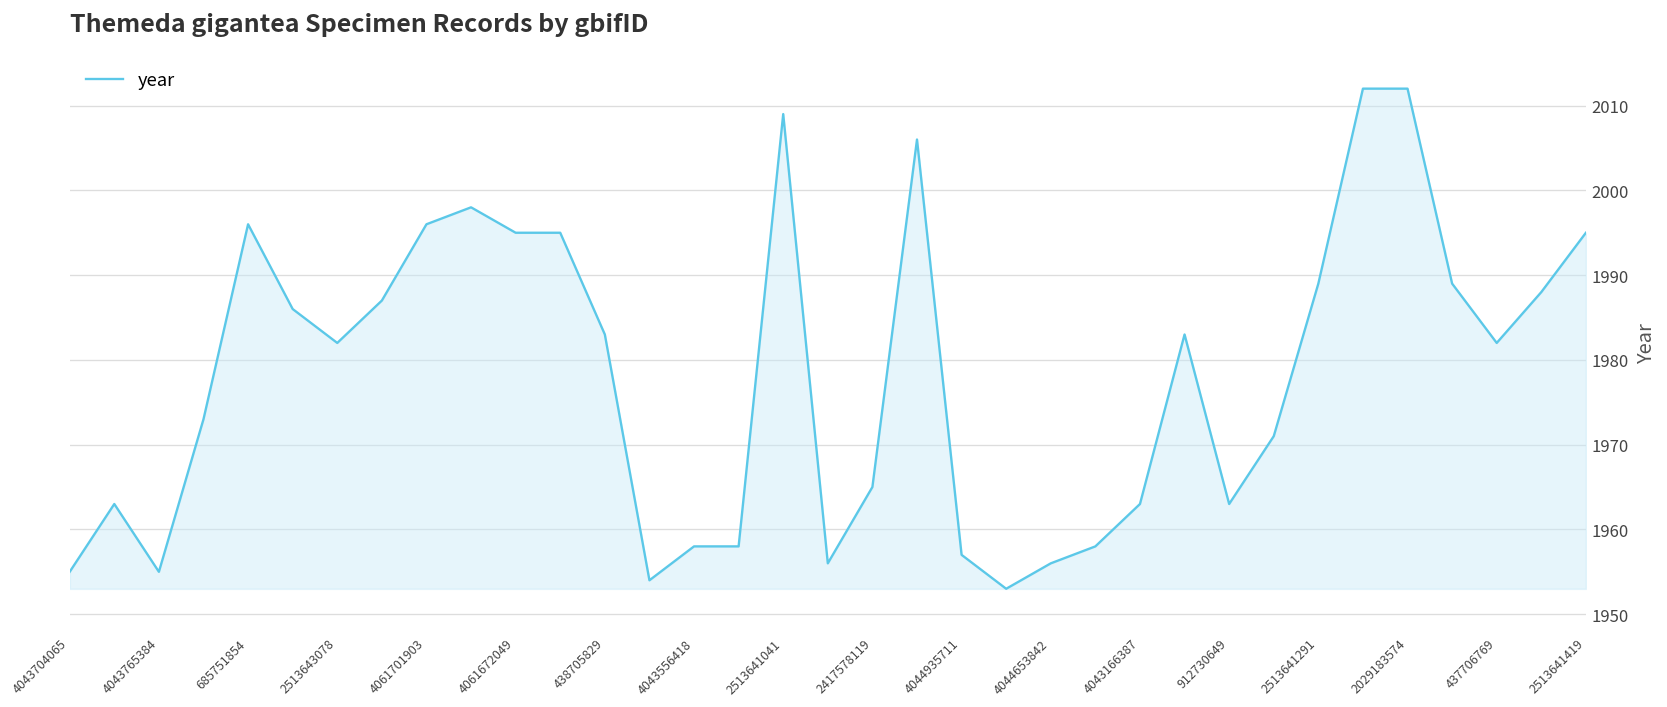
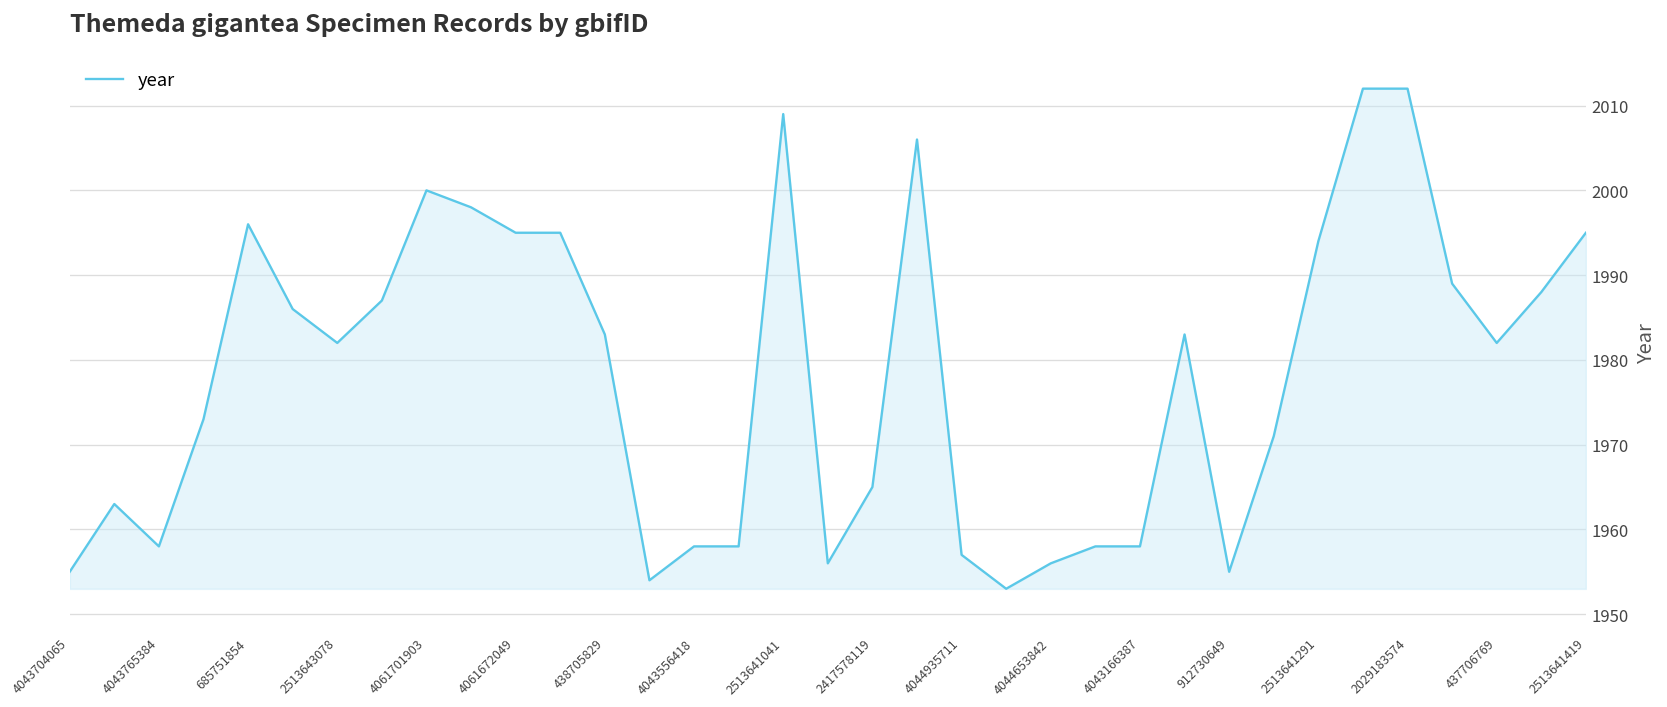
4043765384: 1955 -> 1958
4061701903: 1996 -> 2000
4043166387: 1963 -> 1958
912730649: 1963 -> 1955
2513641291: 1989 -> 1994
